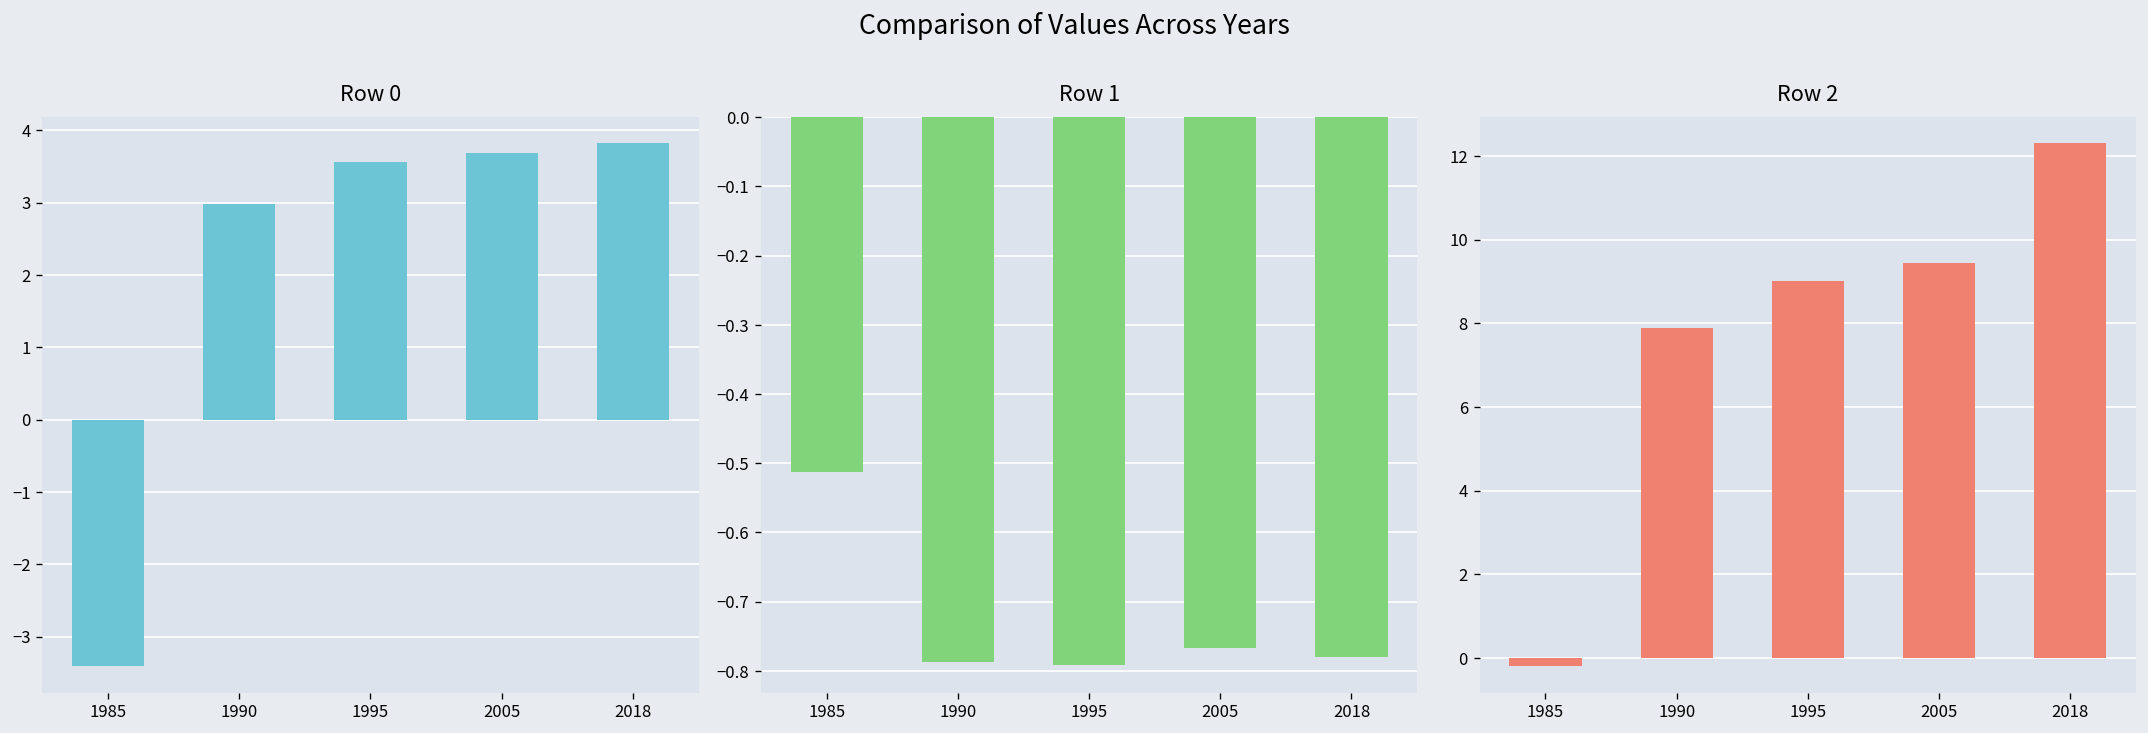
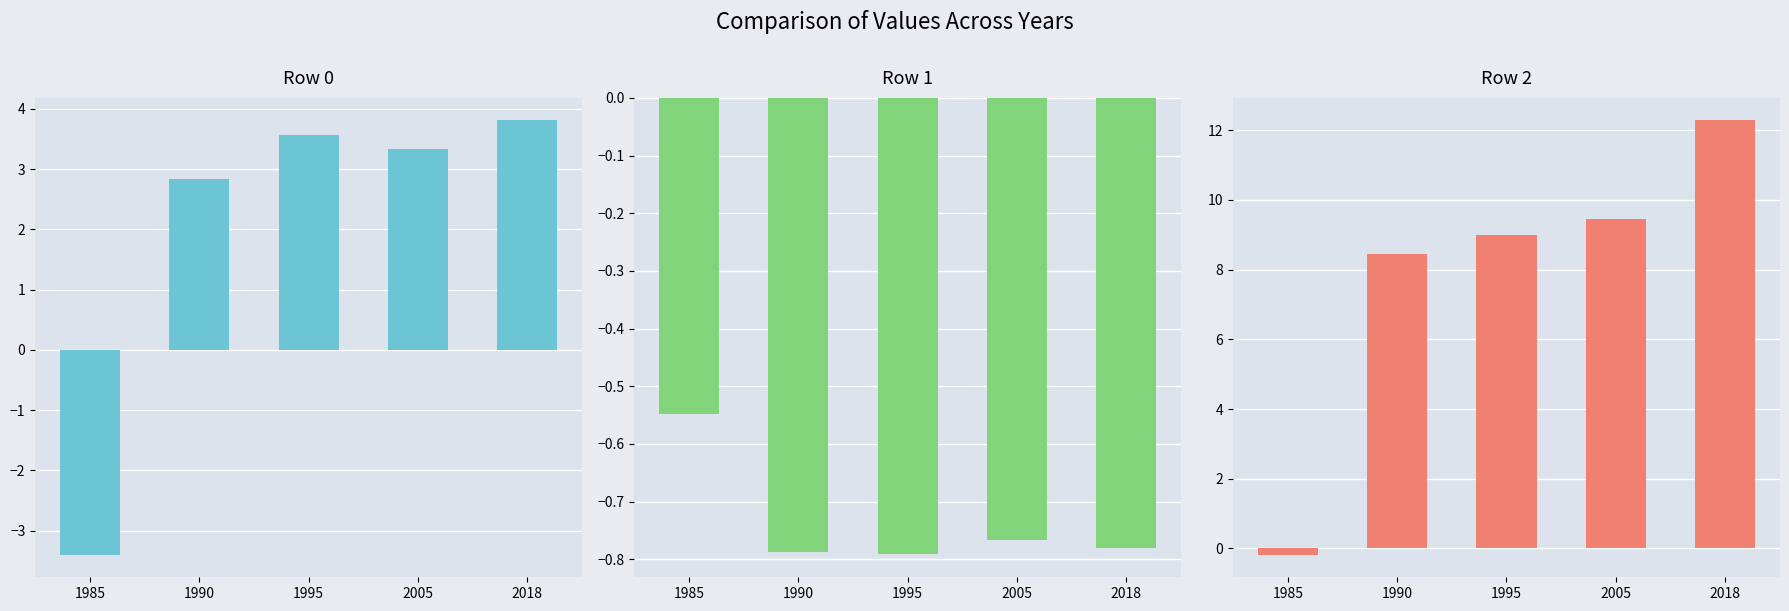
Row 0, 1990: 3.0 -> 2.8
Row 0, 2005: 3.7 -> 3.3
Row 1, 1985: -0.51 -> -0.55
Row 2, 1990: 7.9 -> 8.4
